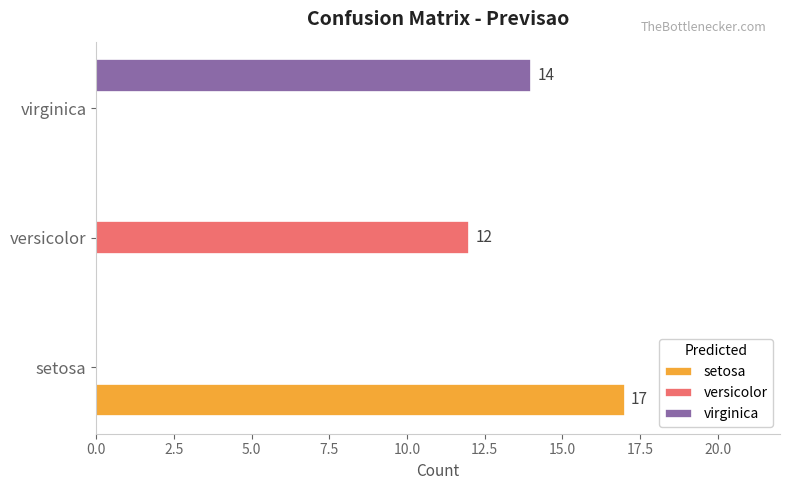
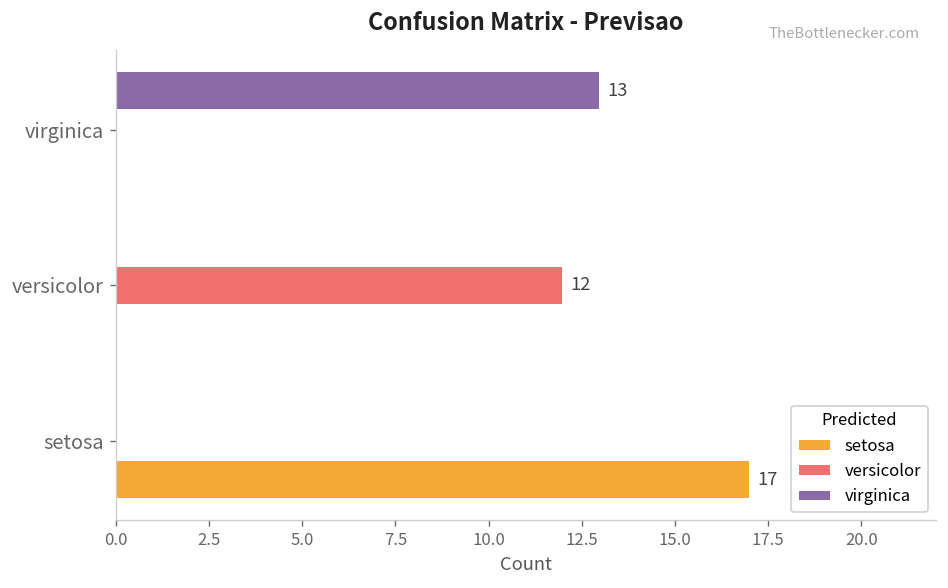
virginica, virginica: 14 -> 13
